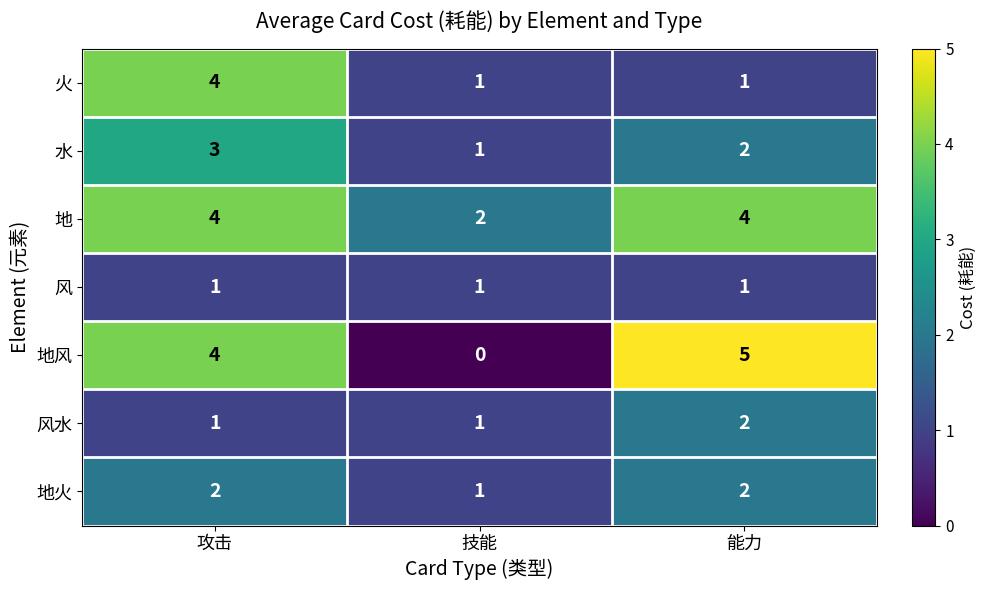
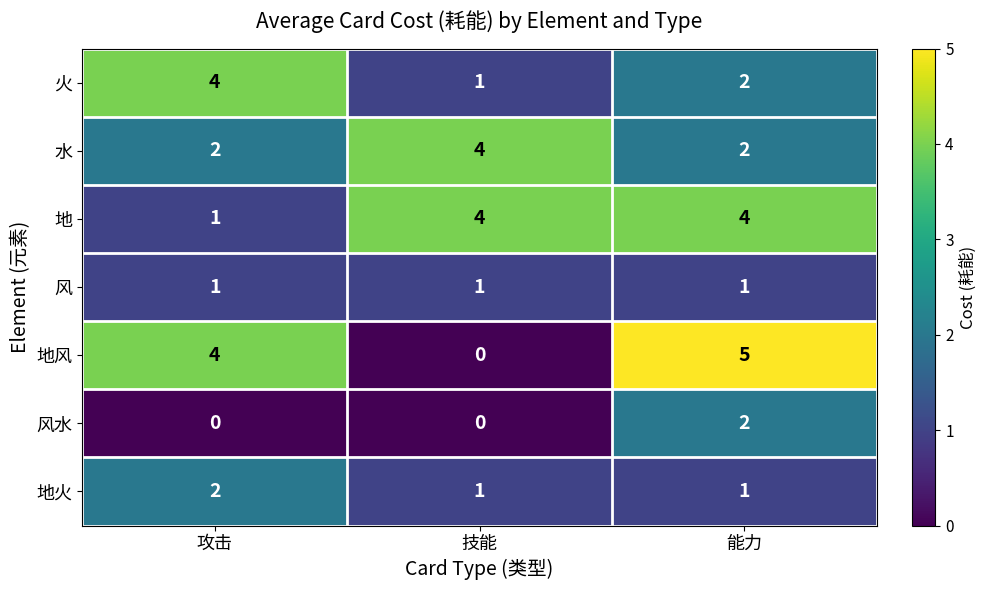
火, 能力: 1 -> 2
水, 攻击: 3 -> 2
水, 技能: 1 -> 4
地, 攻击: 4 -> 1
地, 技能: 2 -> 4
风水, 攻击: 1 -> 0
风水, 技能: 1 -> 0
地火, 能力: 2 -> 1
